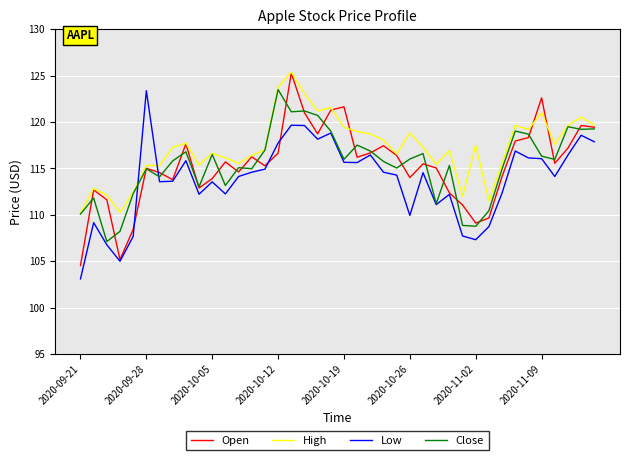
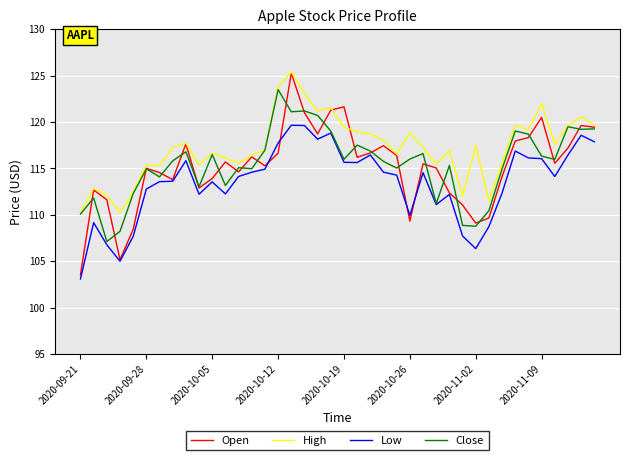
Open, 2020-09-21: 105 -> 104
Low, 2020-09-28: 123 -> 113
Open, 2020-10-26: 114 -> 109
Low, 2020-11-02: 107 -> 106
Open, 2020-11-09: 123 -> 121
High, 2020-11-09: 121 -> 122
